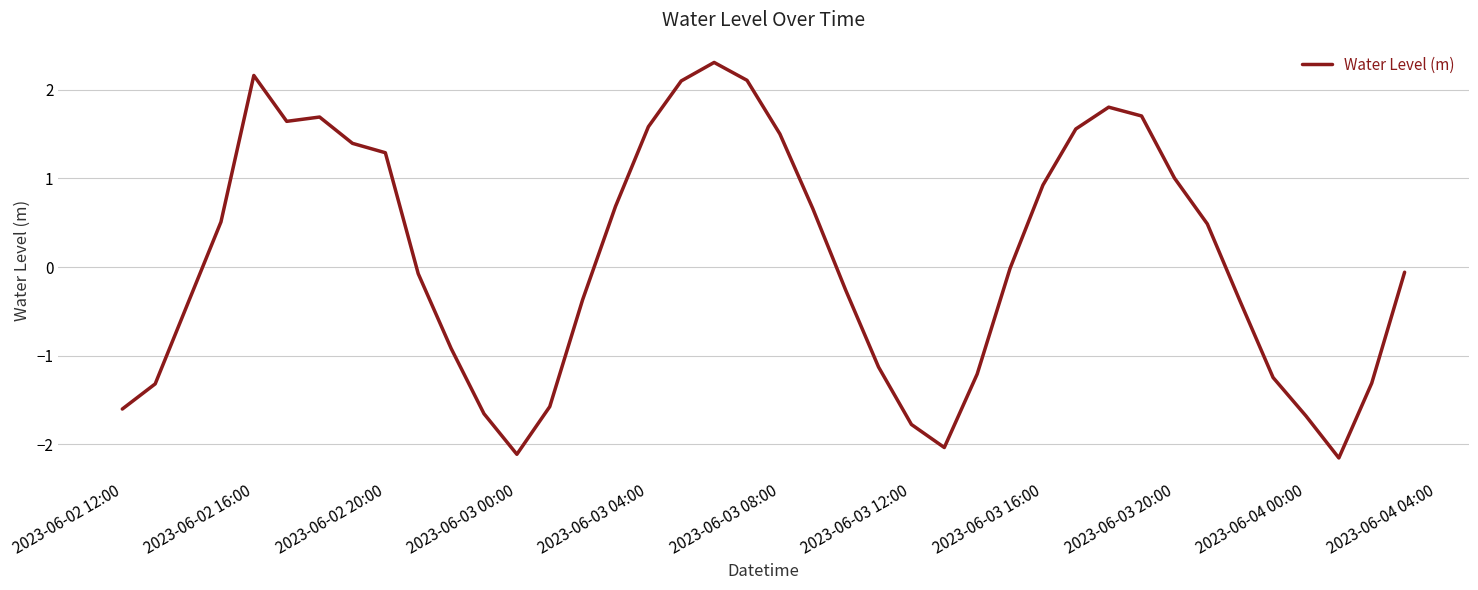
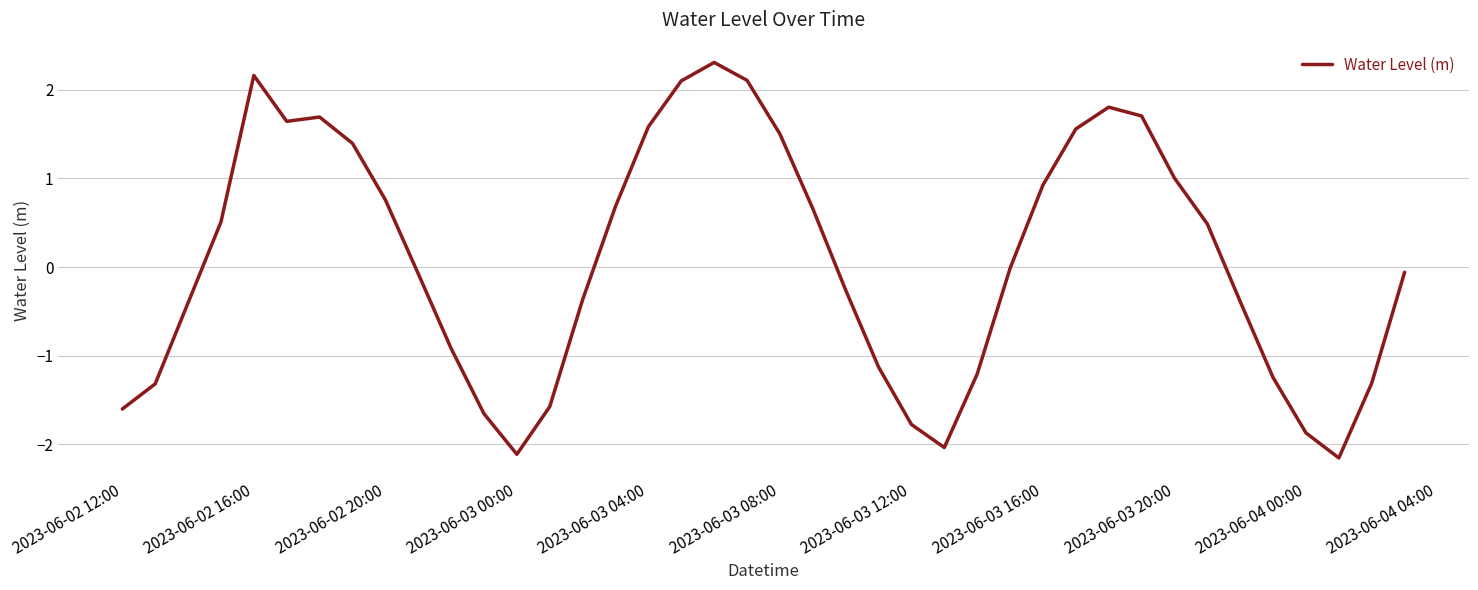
2023-06-02 20:00: 1.3 -> 0.8
2023-06-04 00:00: -1.7 -> -1.9
